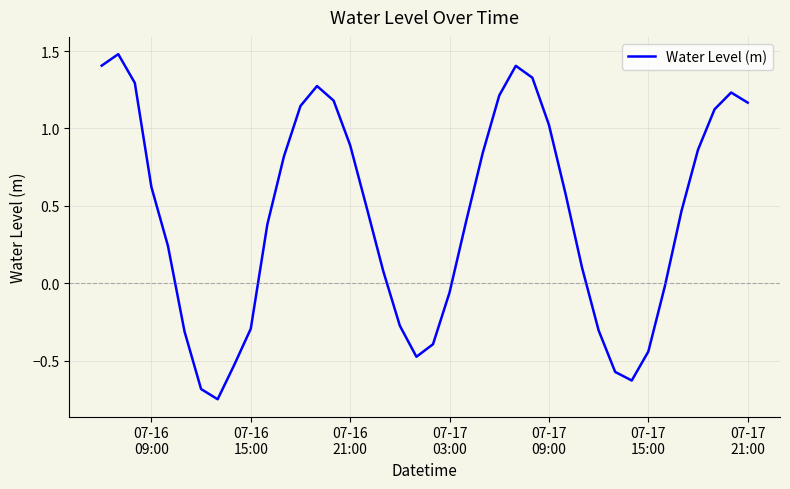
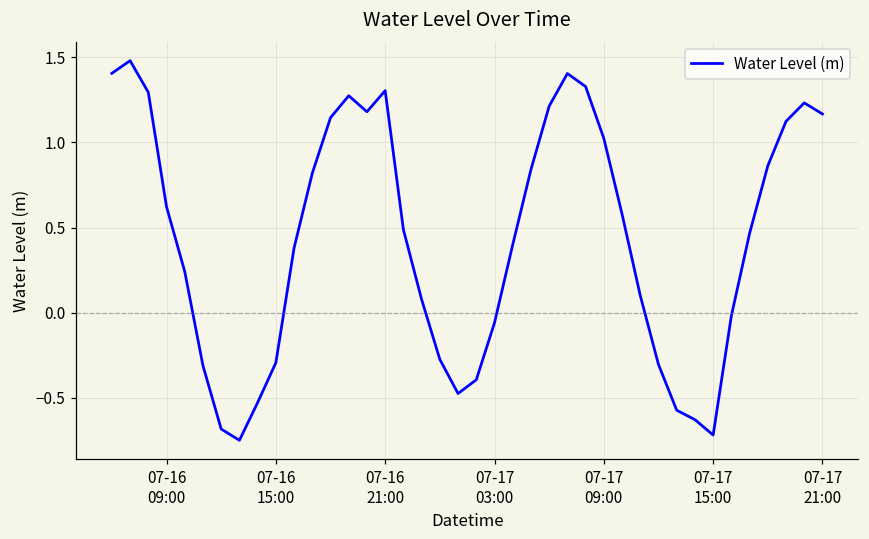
07-16 21:00: 0.89 -> 1.30
07-17 15:00: -0.44 -> -0.72
